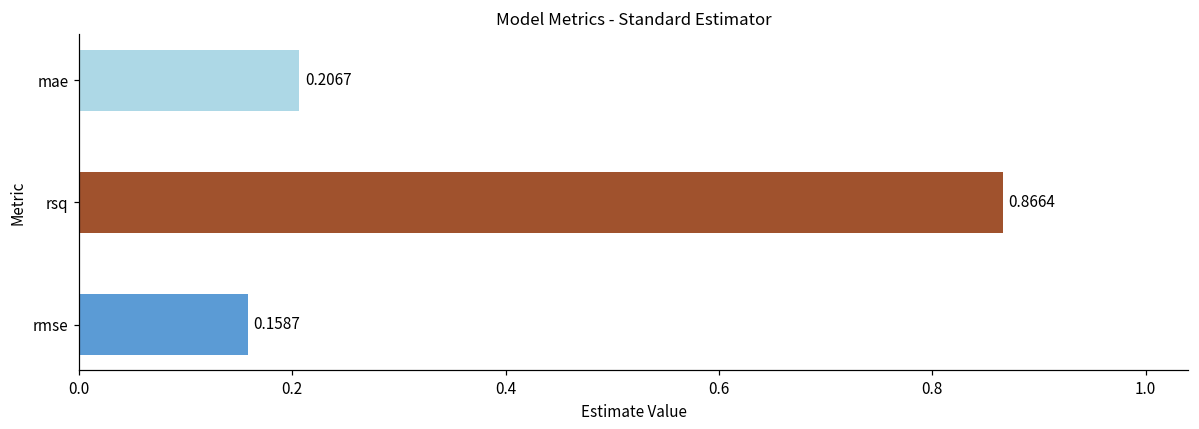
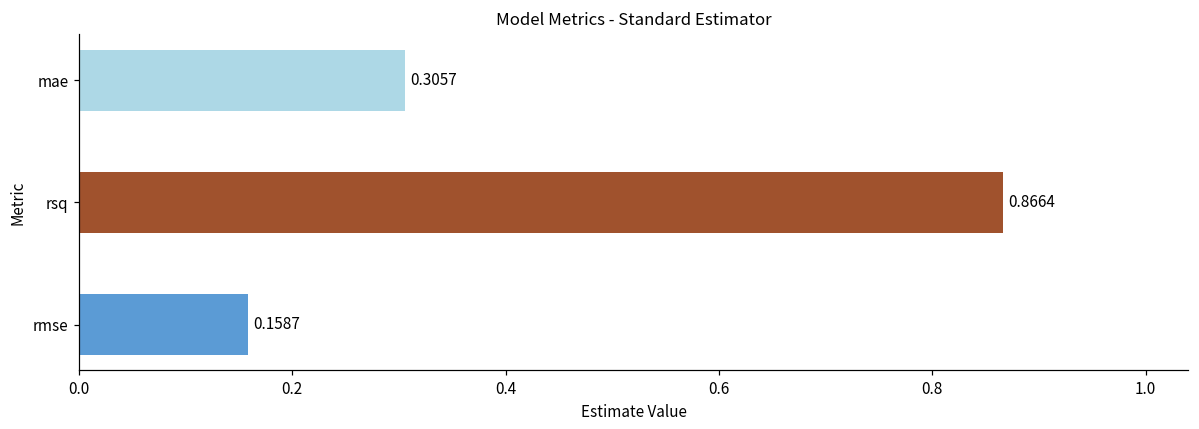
mae: 0.2067 -> 0.3057
